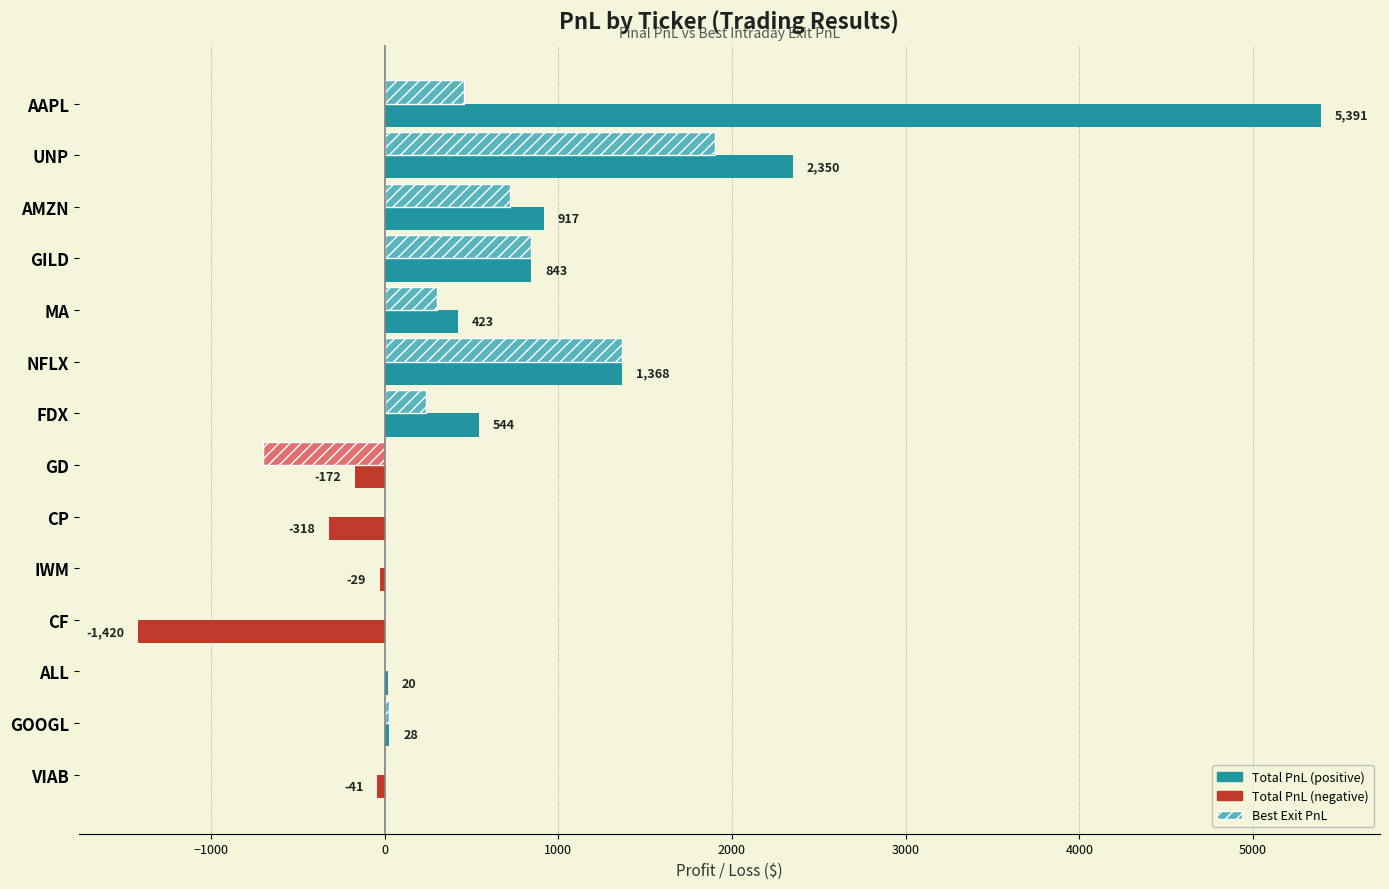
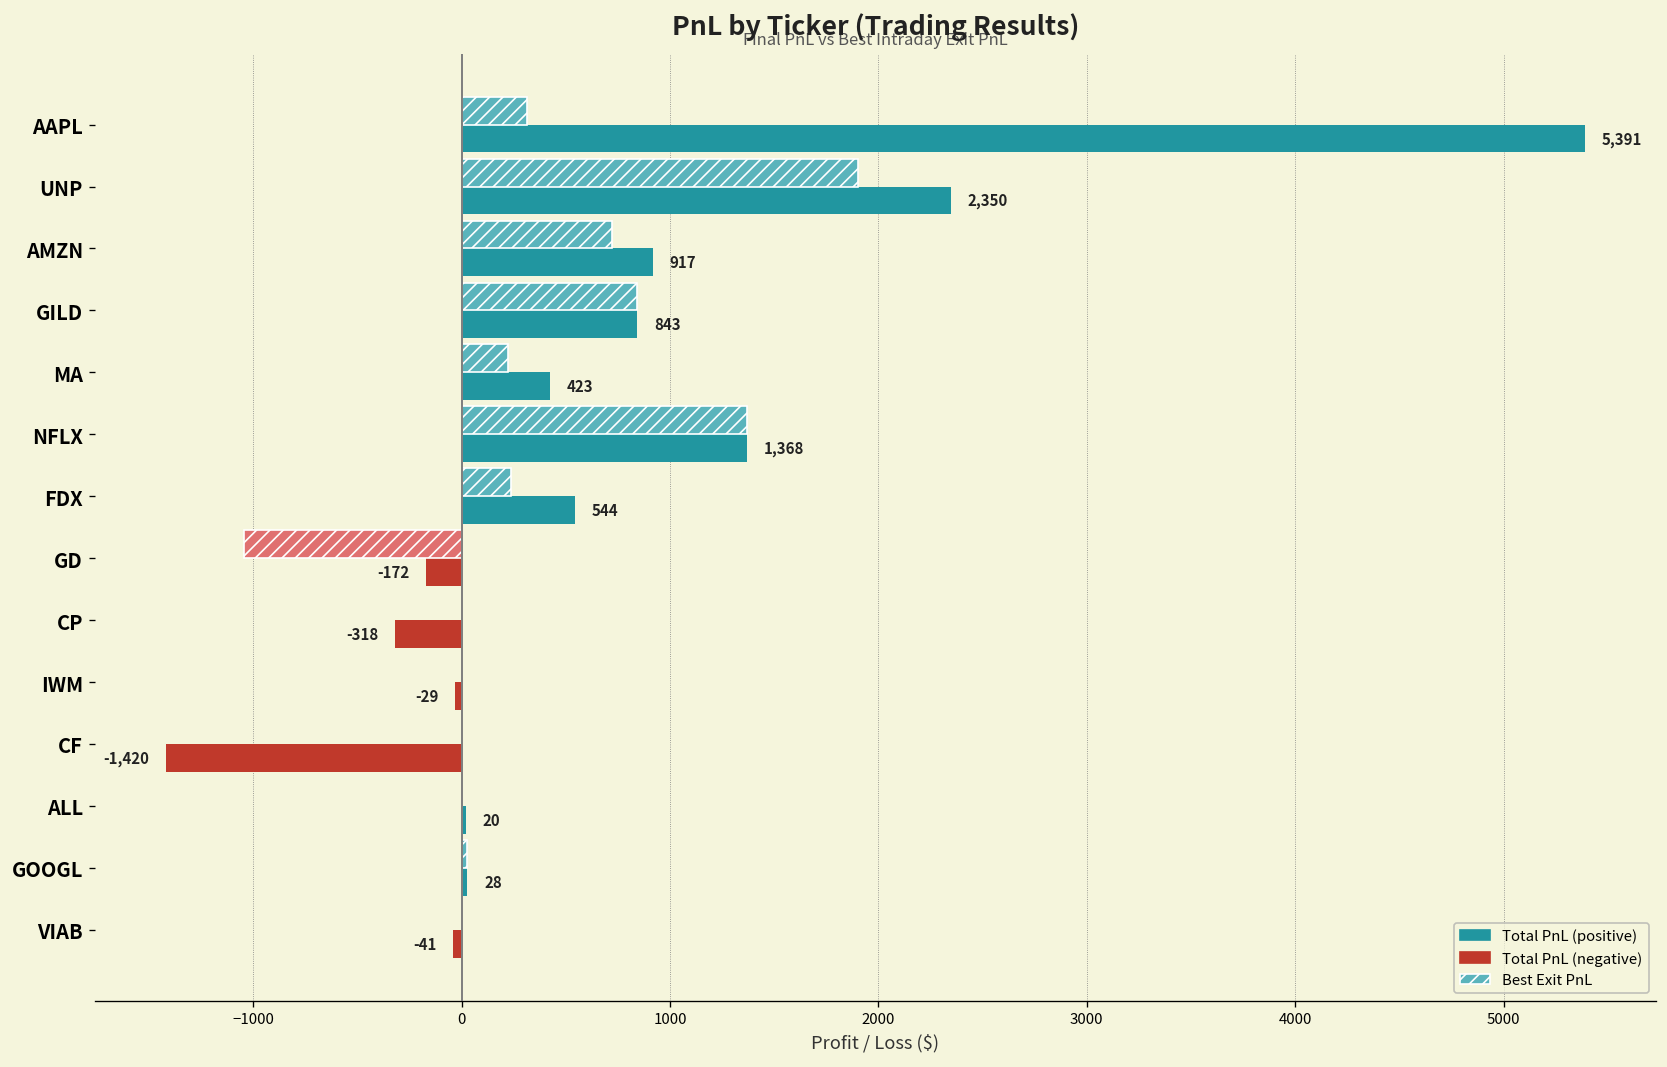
Best Exit PnL, AAPL: 460 -> 310
Best Exit PnL, MA: 300 -> 220
Best Exit PnL, GD: -700 -> -1040
